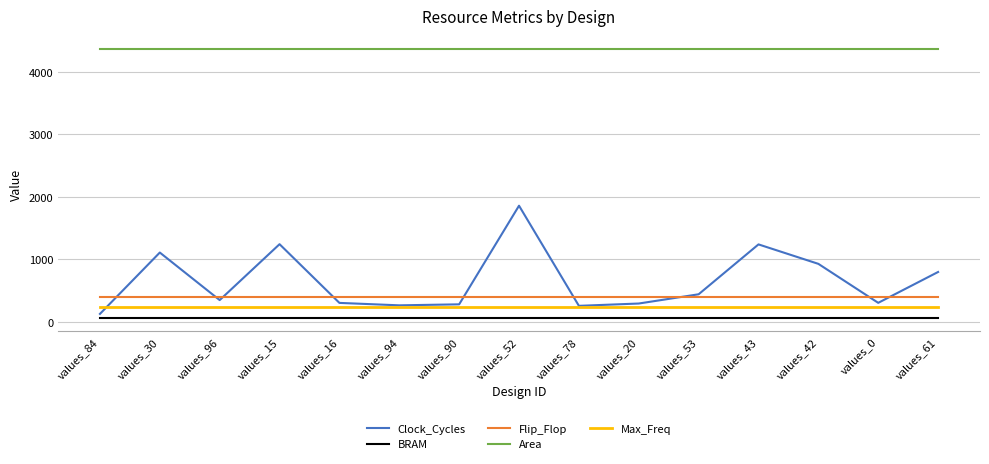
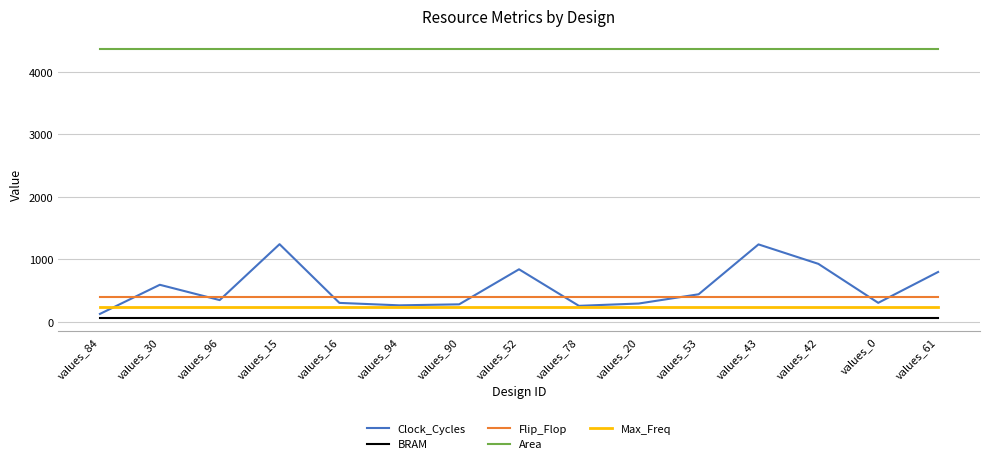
Clock_Cycles, values_30: 1100 -> 600
Clock_Cycles, values_52: 1900 -> 800
